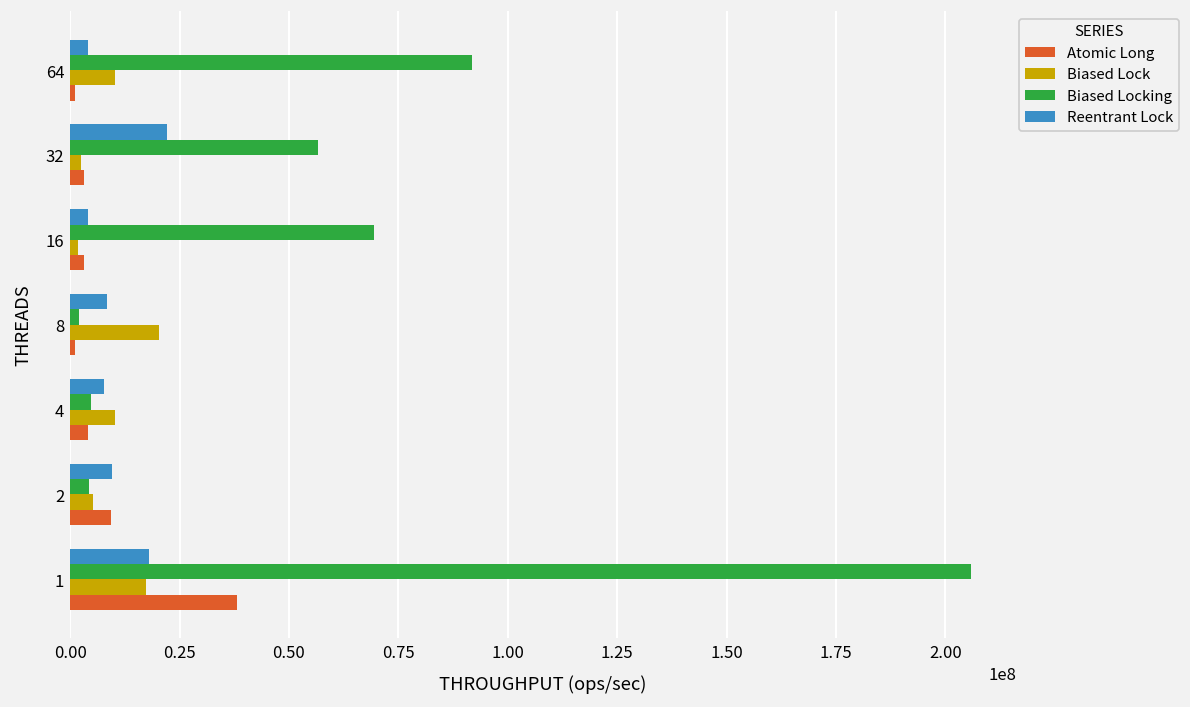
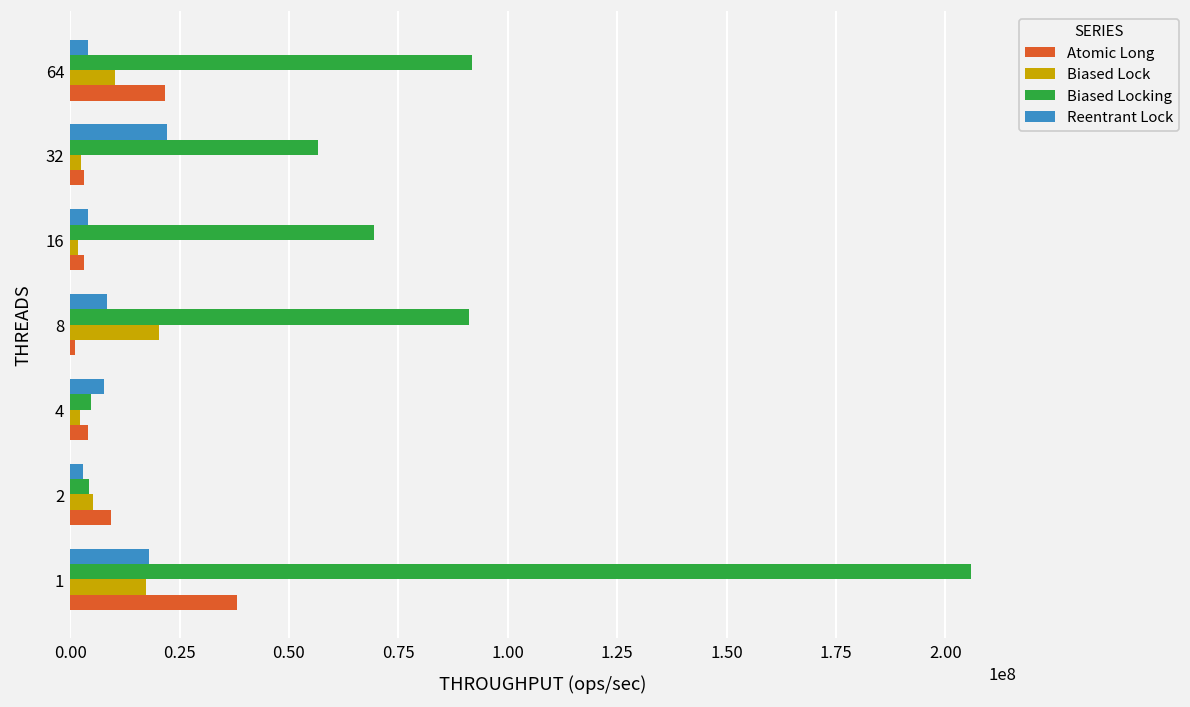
Atomic Long, 64: 1000000 -> 22000000
Biased Locking, 8: 2000000 -> 91000000
Biased Lock, 4: 10000000 -> 2000000
Reentrant Lock, 2: 10000000 -> 3000000
